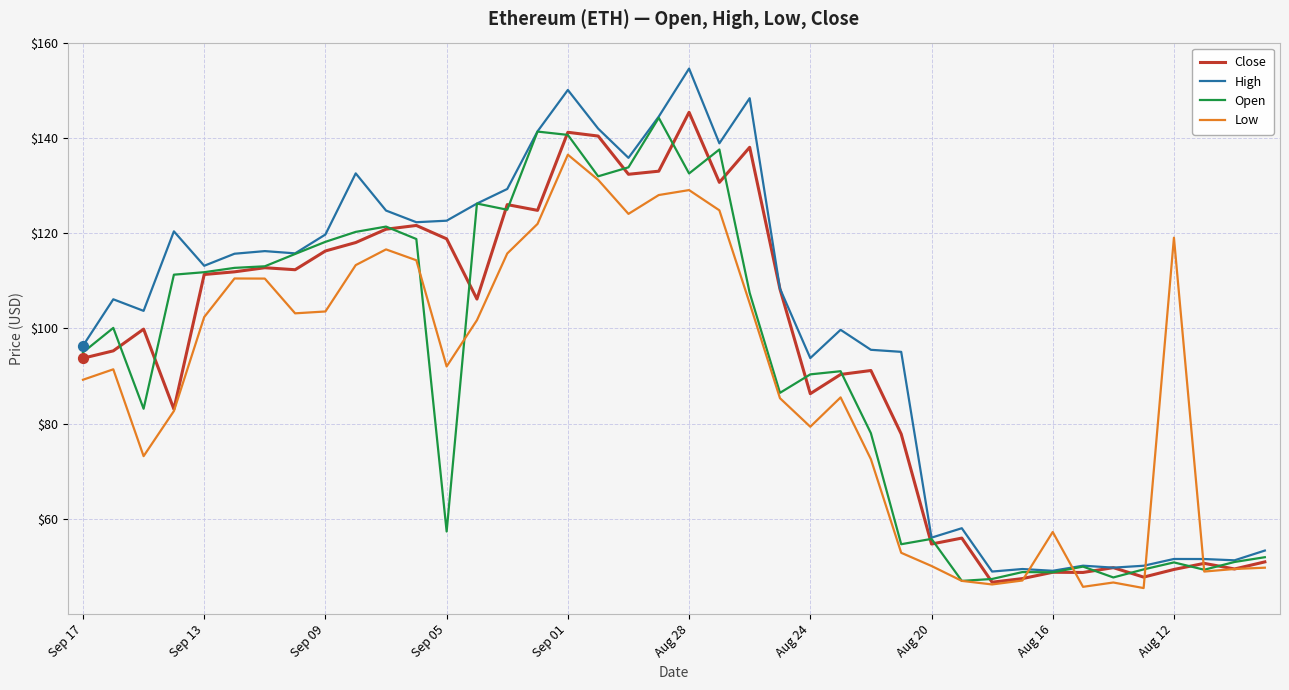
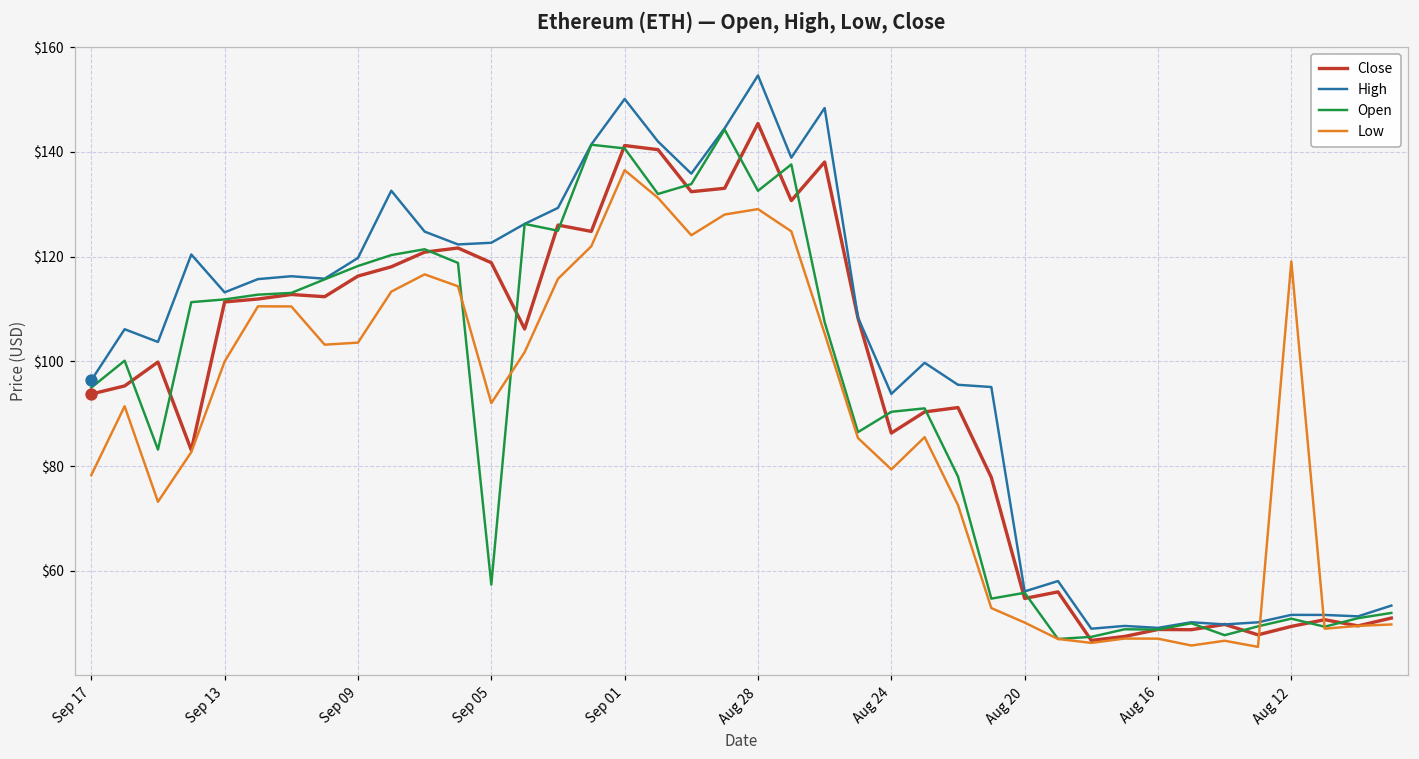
Low, Sep 17: $89 -> $78
Low, Sep 13: $102 -> $100
Low, Aug 16: $57 -> $47
